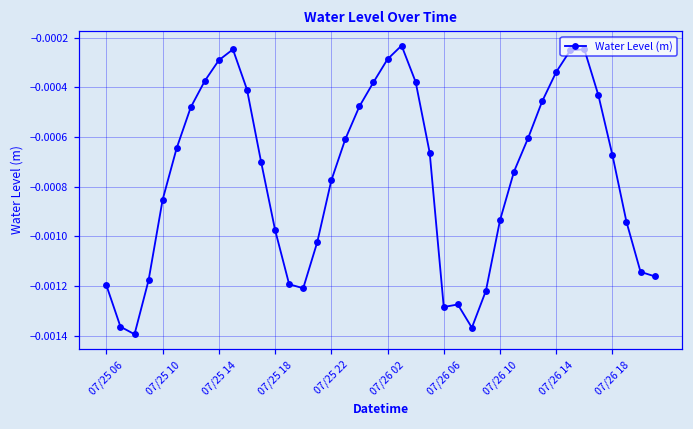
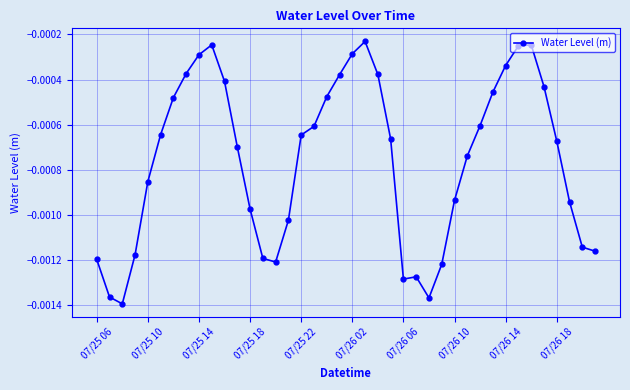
07/25 22: -0.00077 -> -0.00065
